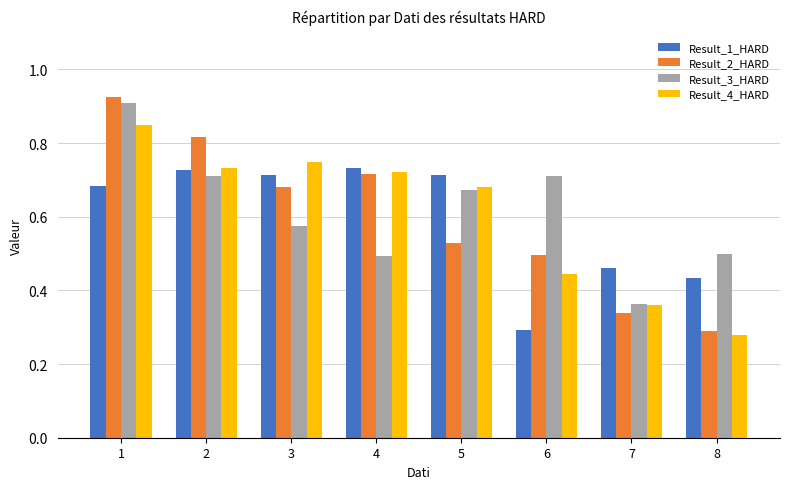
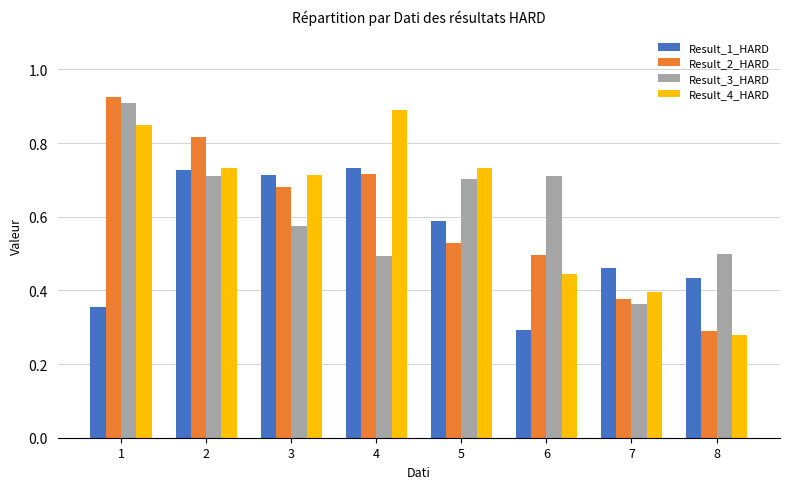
Result_1_HARD, 1: 0.68 -> 0.36
Result_4_HARD, 3: 0.75 -> 0.71
Result_4_HARD, 4: 0.72 -> 0.89
Result_1_HARD, 5: 0.71 -> 0.59
Result_3_HARD, 5: 0.67 -> 0.70
Result_4_HARD, 5: 0.68 -> 0.73
Result_2_HARD, 7: 0.34 -> 0.38
Result_4_HARD, 7: 0.36 -> 0.40
